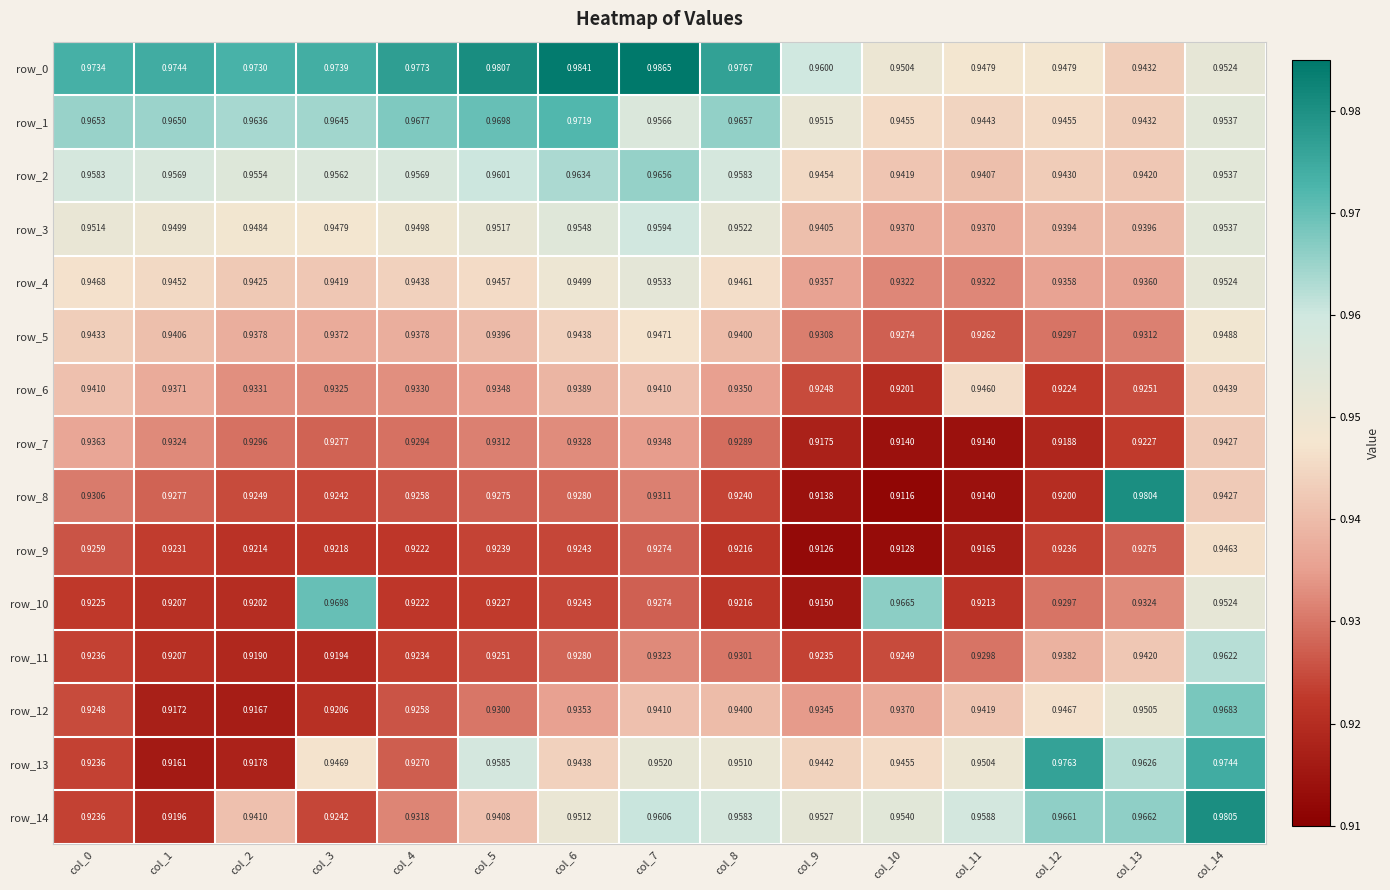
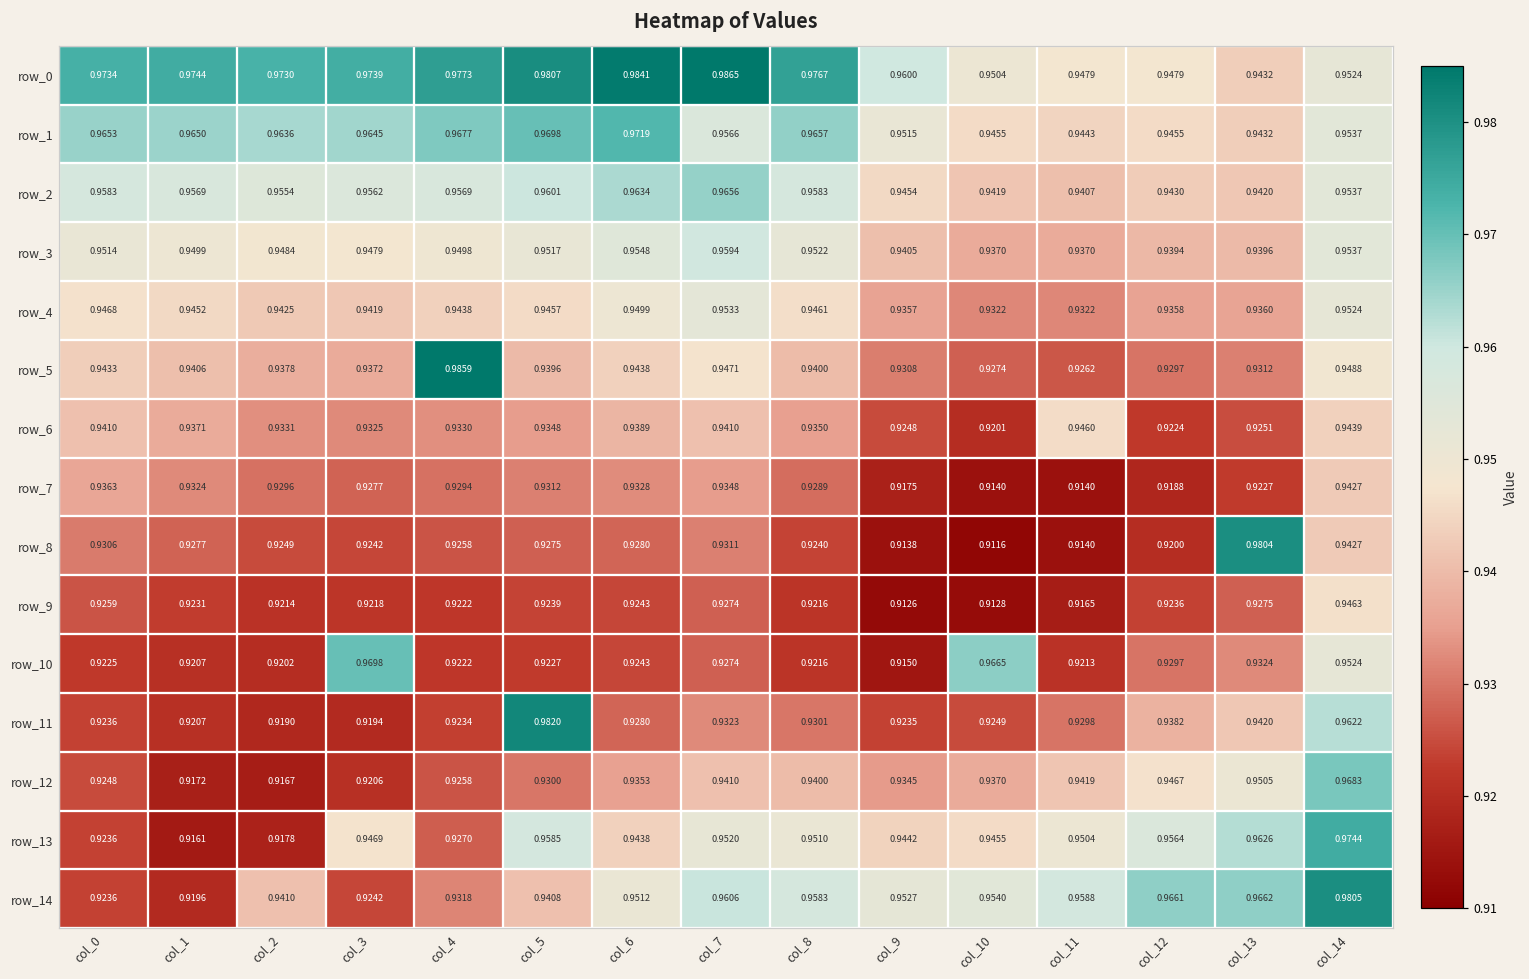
row_5, col_4: 0.9378 -> 0.9859
row_11, col_5: 0.9251 -> 0.9820
row_13, col_12: 0.9763 -> 0.9564
